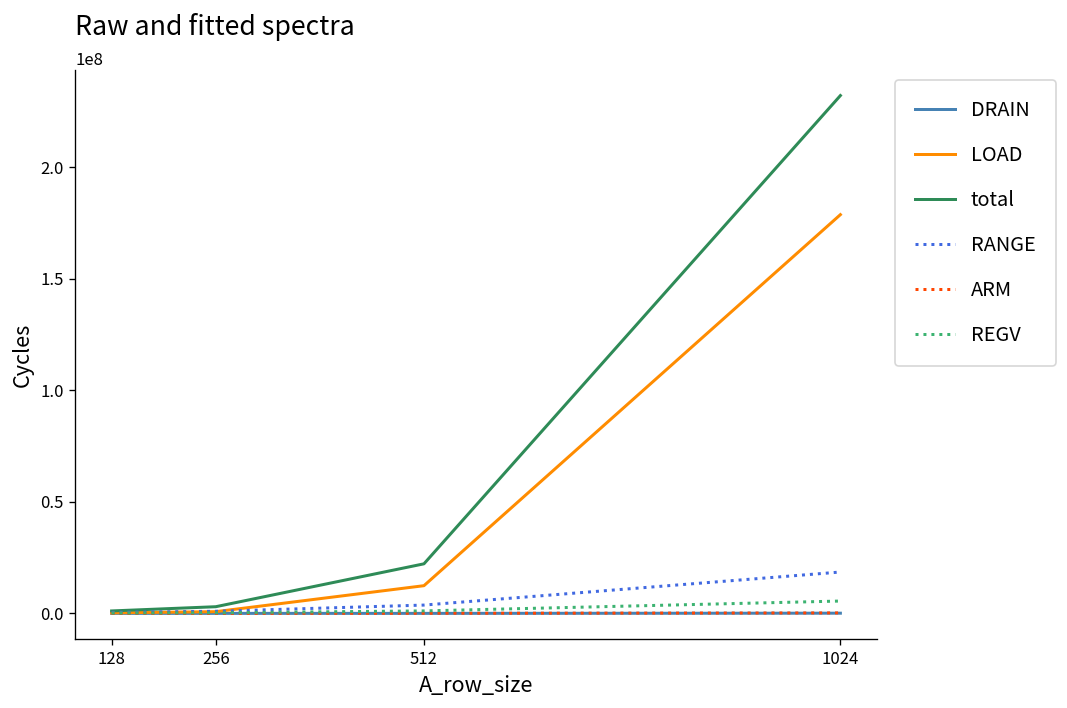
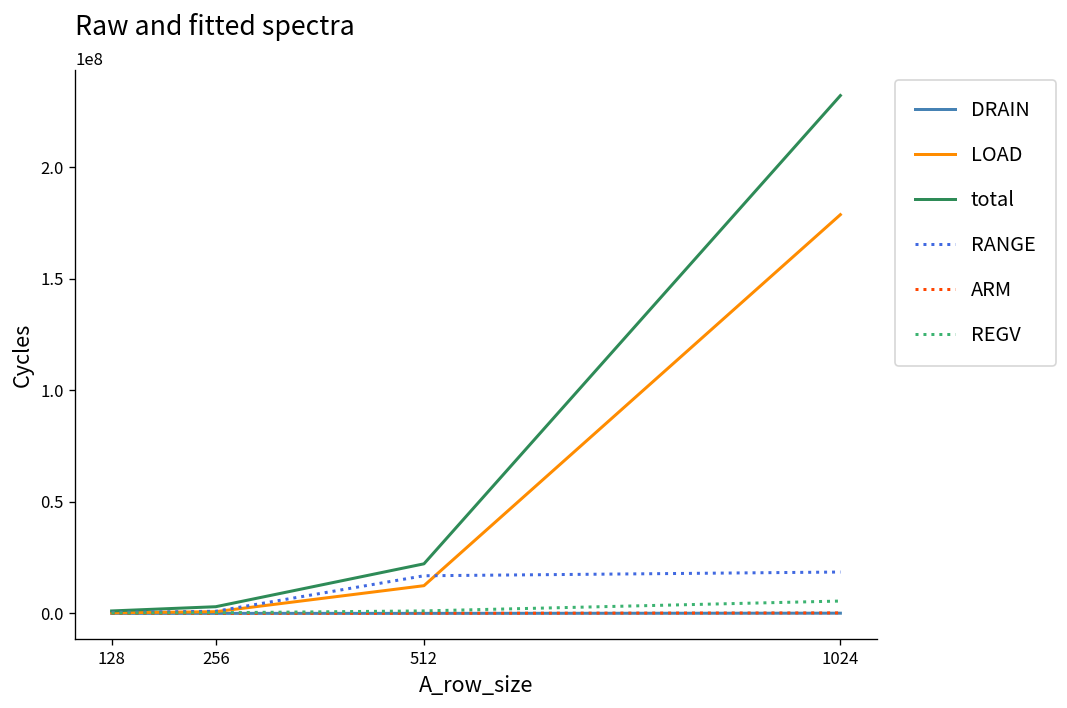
RANGE, 512: 4000000 -> 17000000
